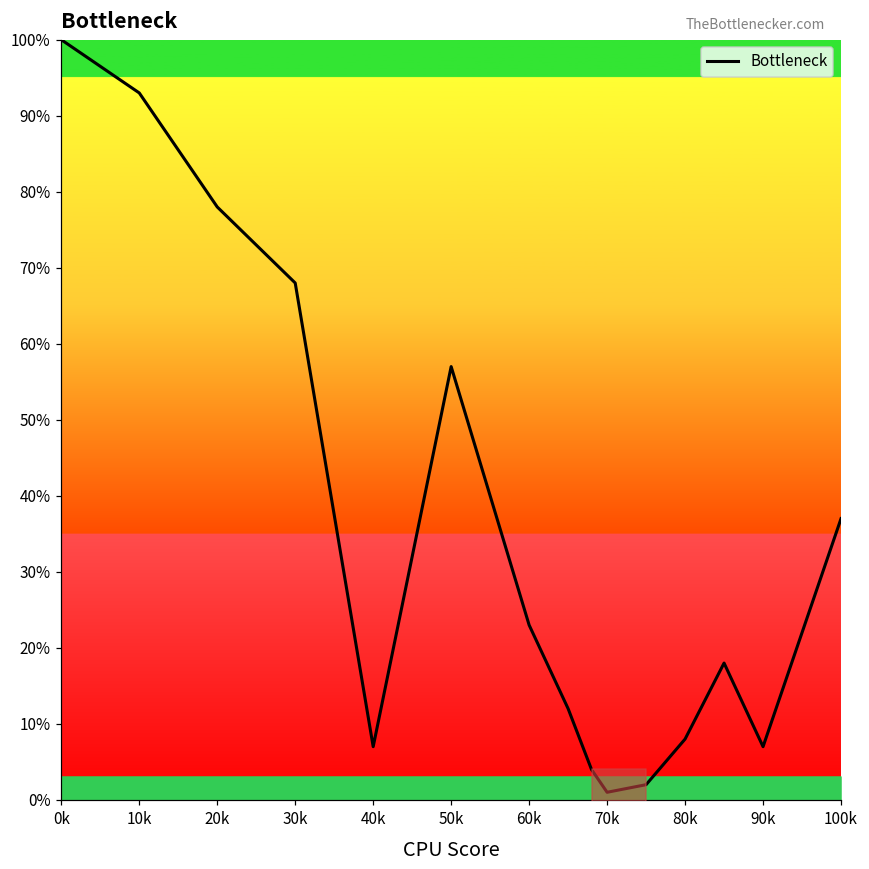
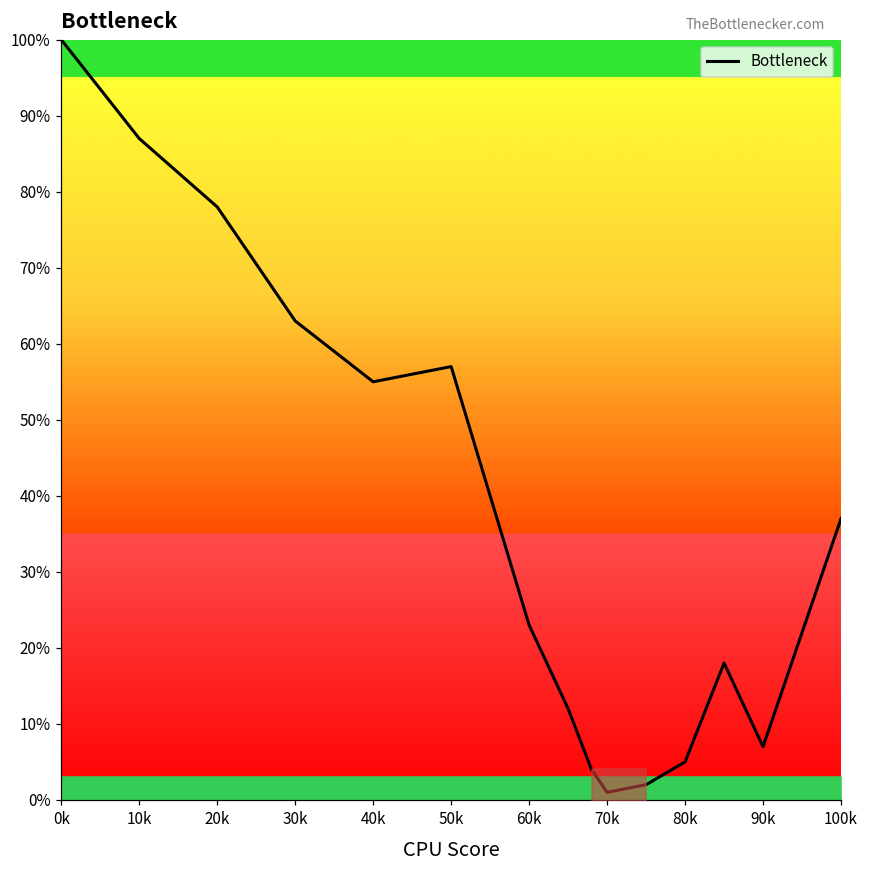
Bottleneck, 10k: 93% -> 87%
Bottleneck, 30k: 68% -> 63%
Bottleneck, 40k: 7% -> 55%
Bottleneck, 80k: 8% -> 5%
